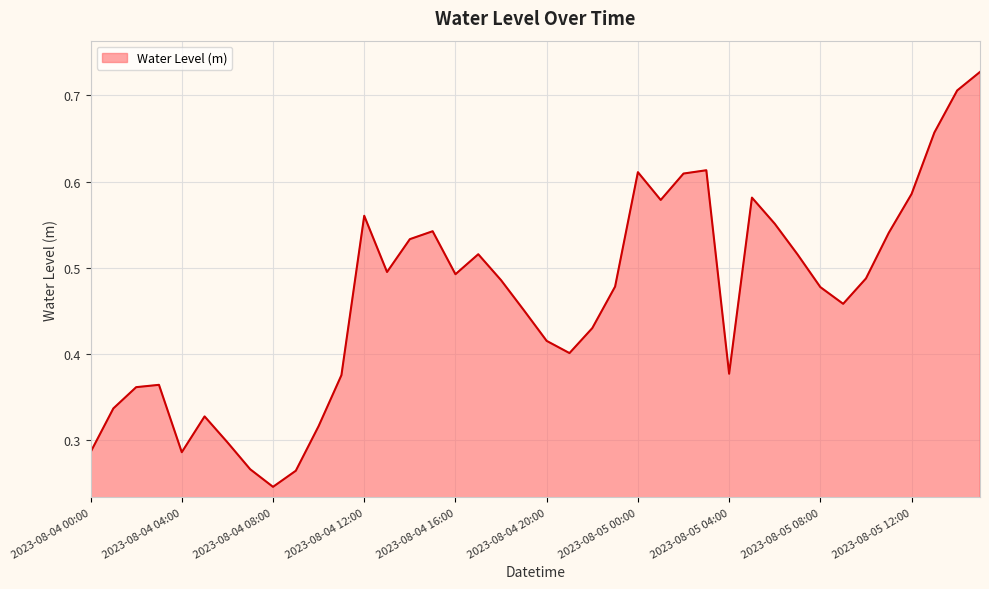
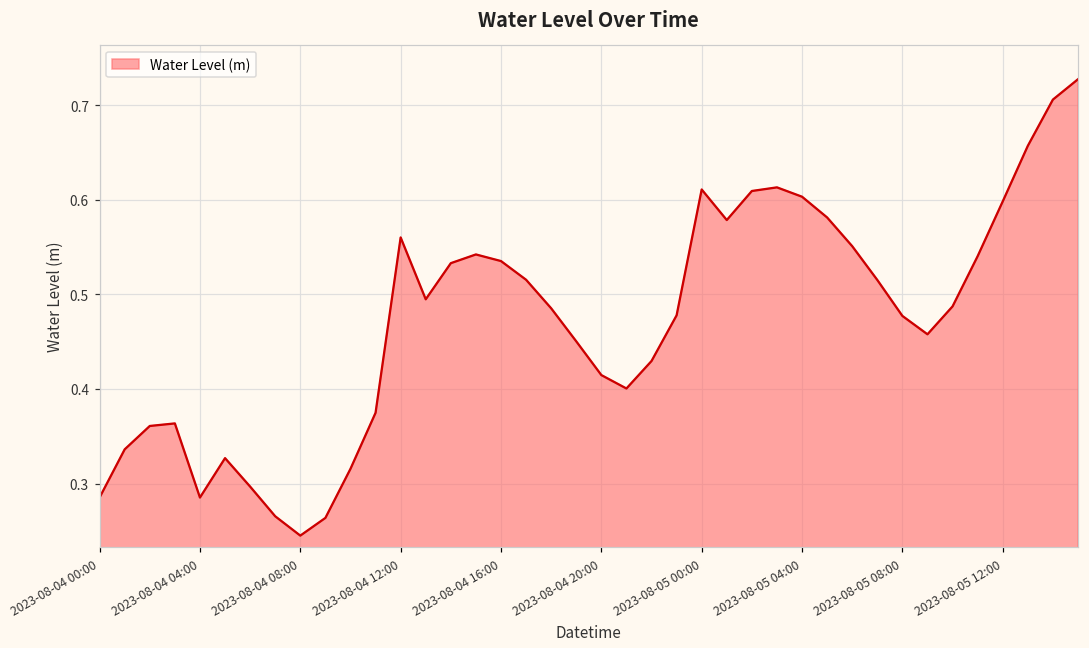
2023-08-04 16:00: 0.49 -> 0.54
2023-08-05 04:00: 0.38 -> 0.60
2023-08-05 12:00: 0.59 -> 0.60
